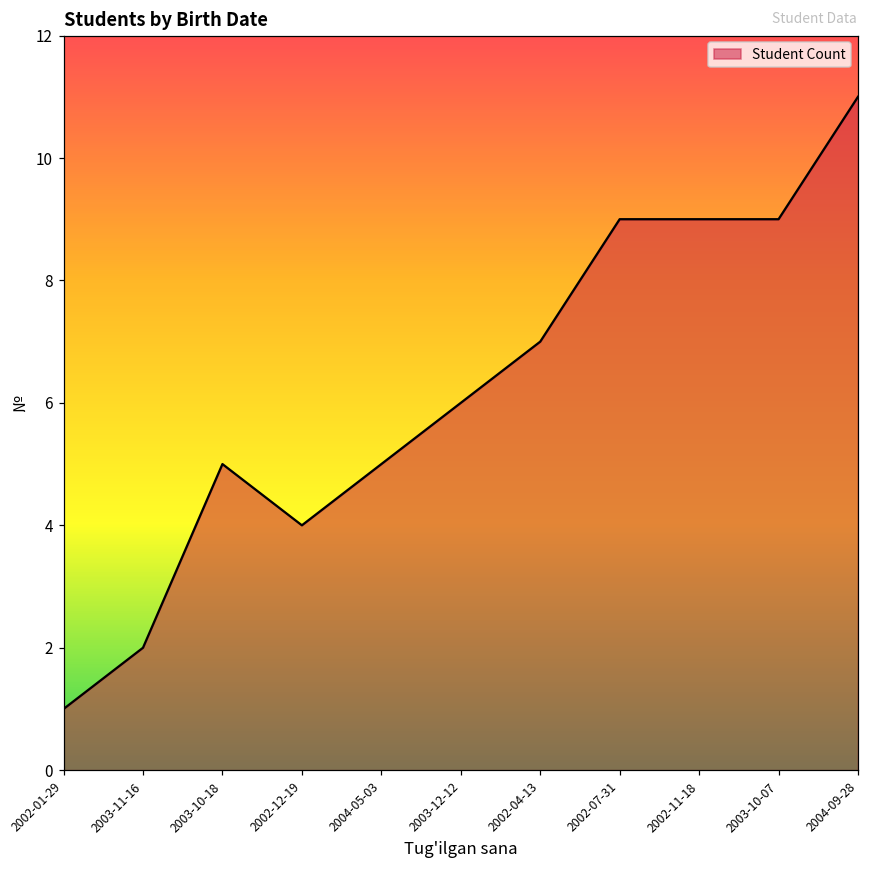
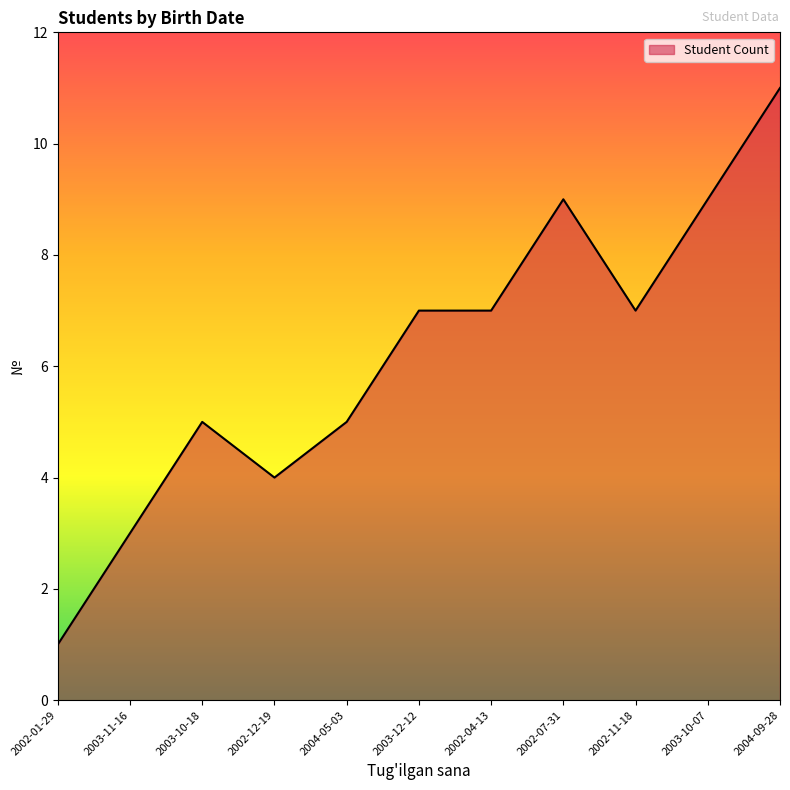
2003-11-16: 2 -> 3
2003-12-12: 6 -> 7
2002-11-18: 9 -> 7
